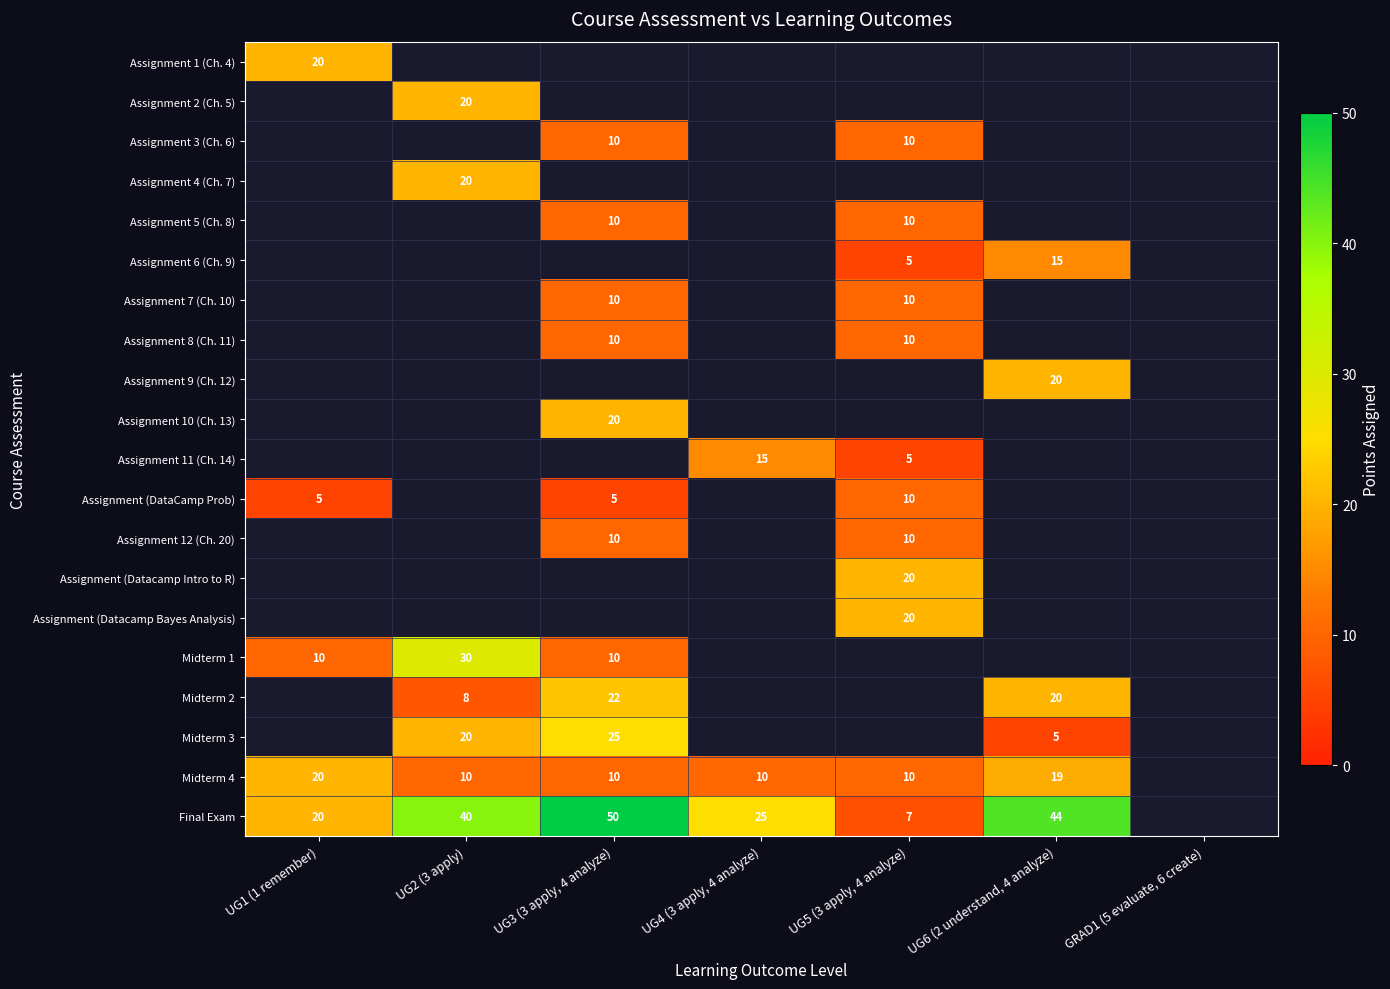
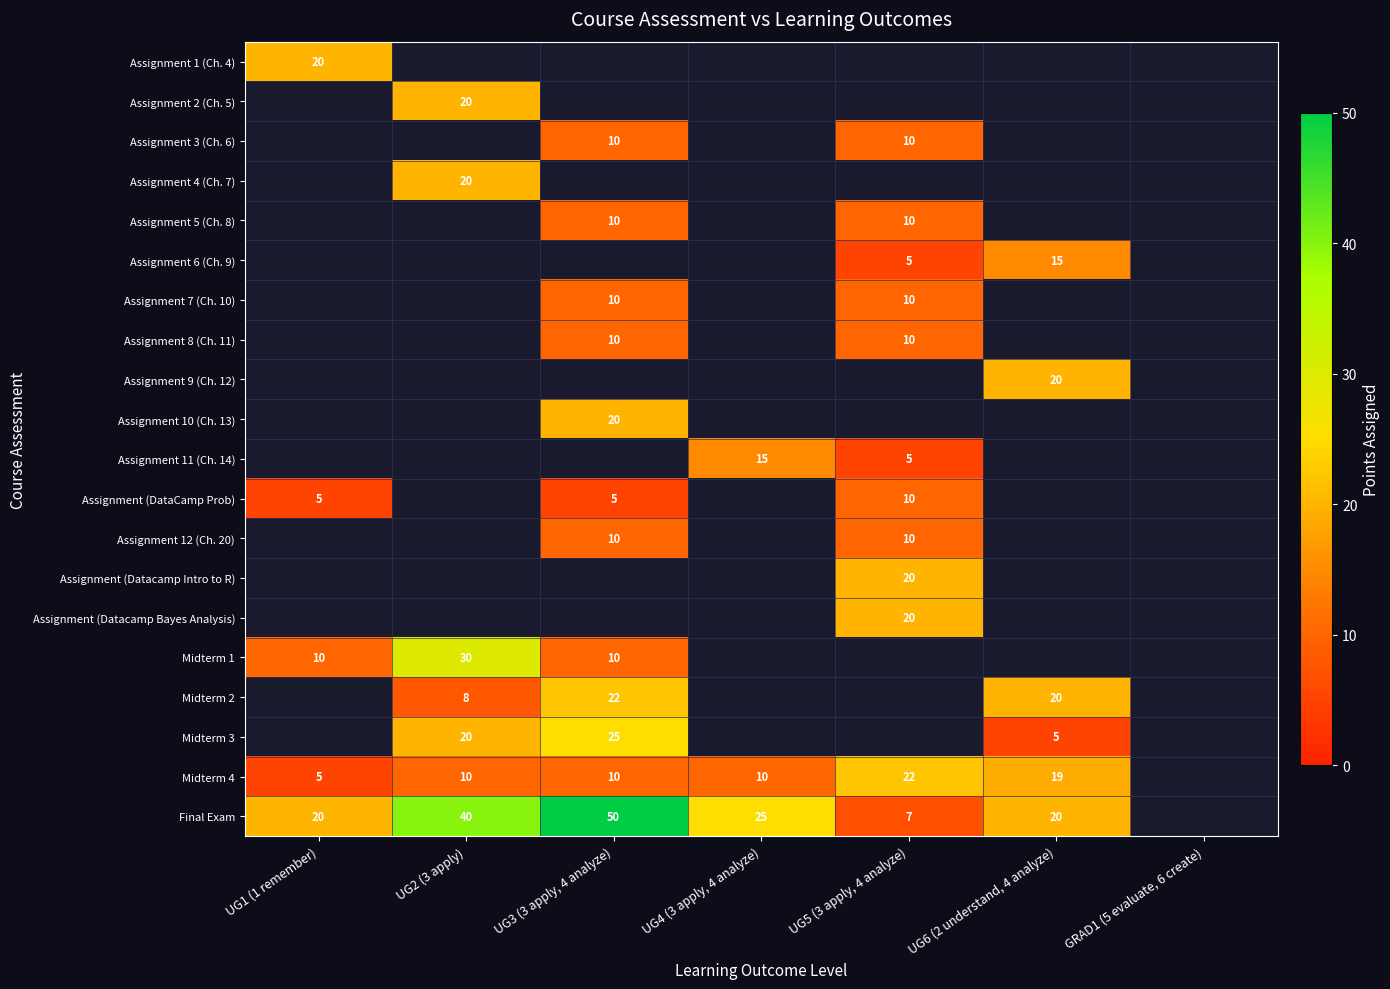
Midterm 4, UG1 (1 remember): 20 -> 5
Midterm 4, UG5 (3 apply, 4 analyze): 10 -> 22
Final Exam, UG6 (2 understand, 4 analyze): 44 -> 20
